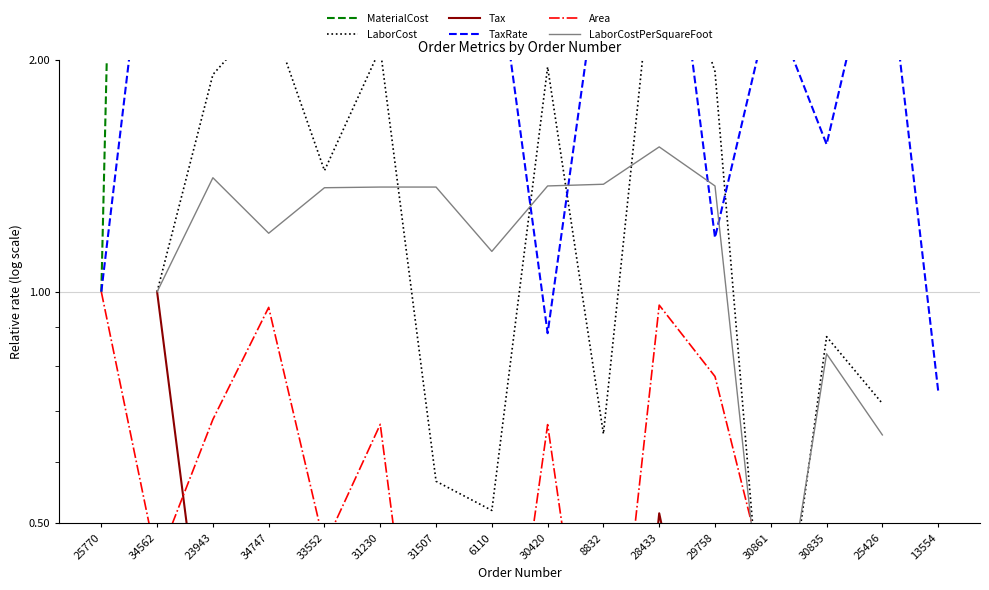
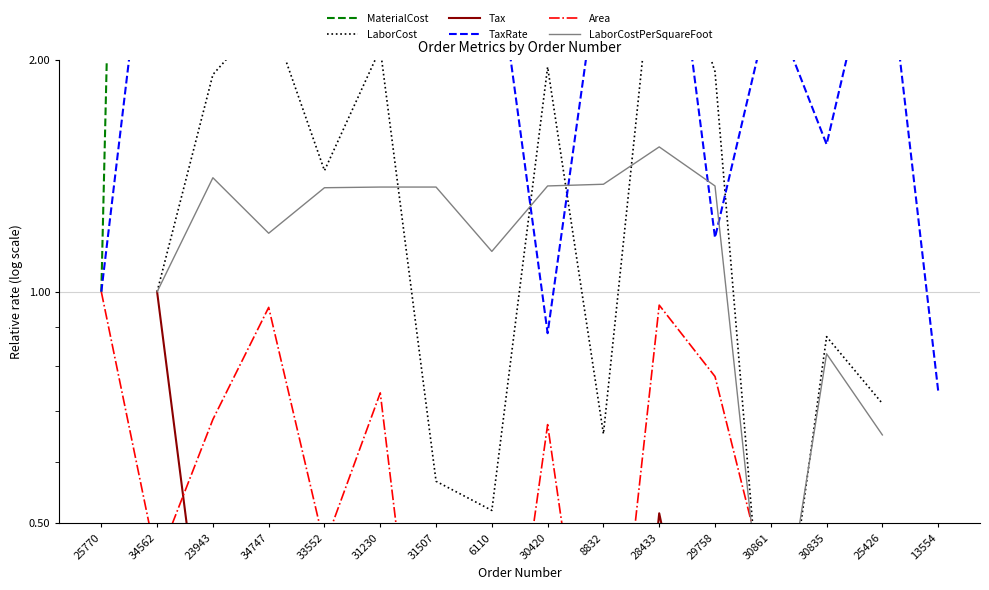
Area, 31230: 0.67 -> 0.74
